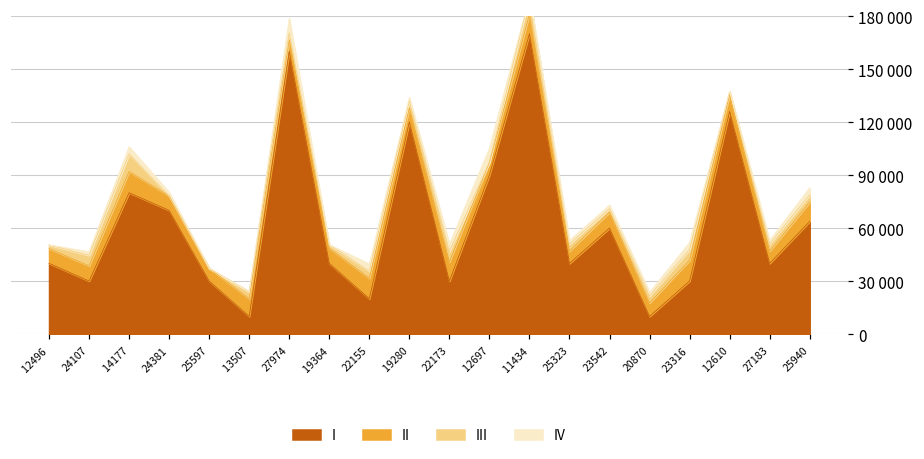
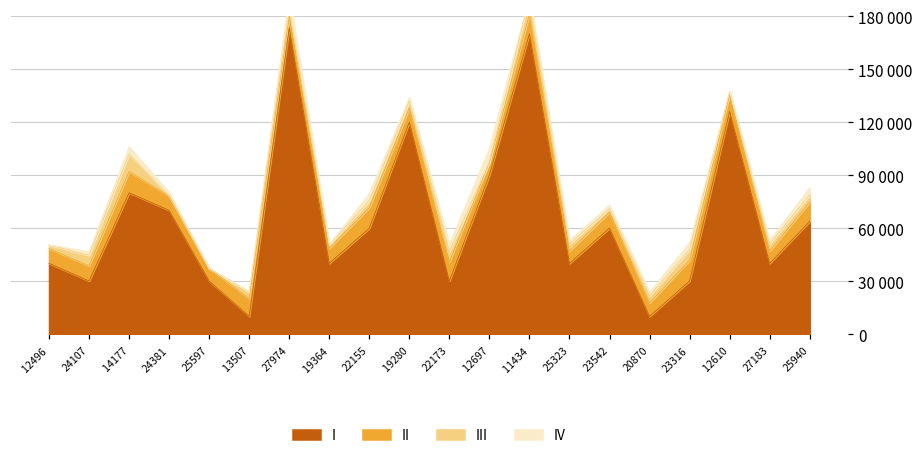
I, 27974: 160000 -> 173000
I, 22155: 20000 -> 60000
